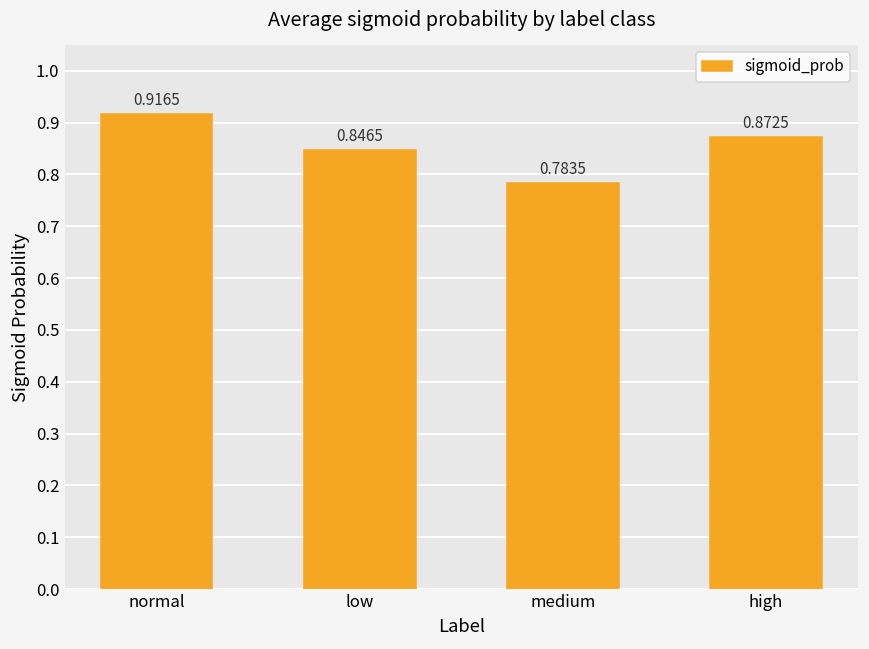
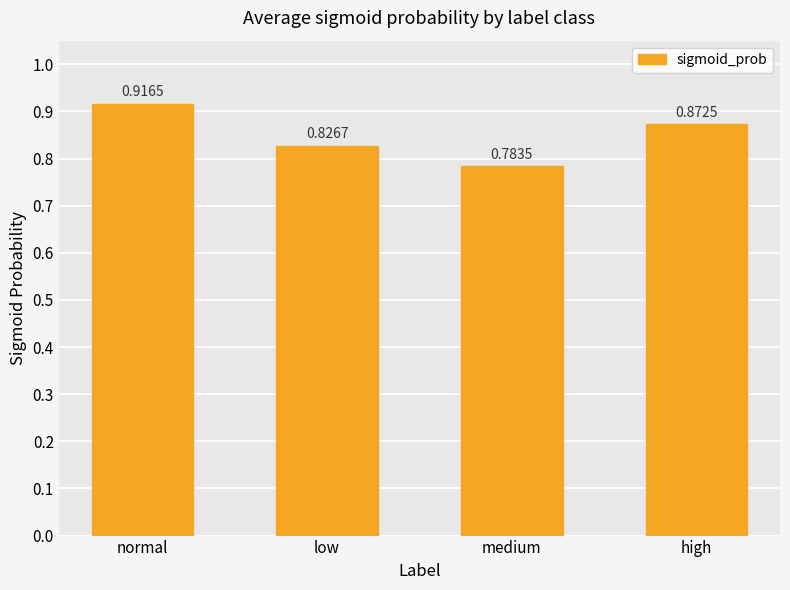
low: 0.8465 -> 0.8267
